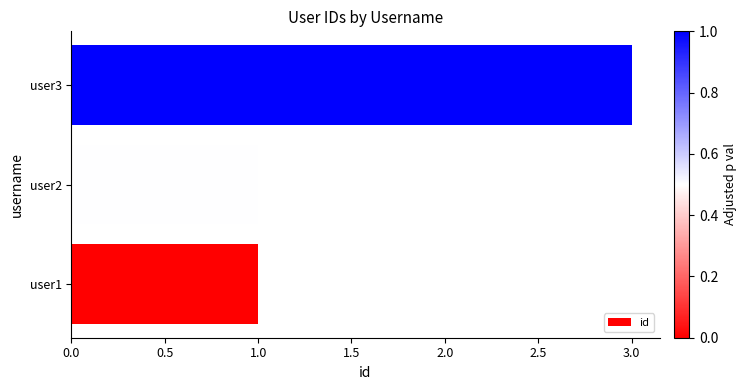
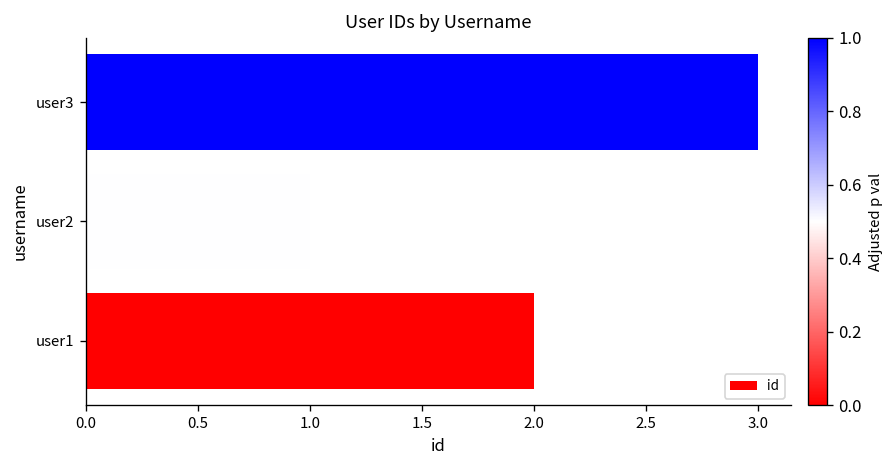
user1: 1 -> 2
